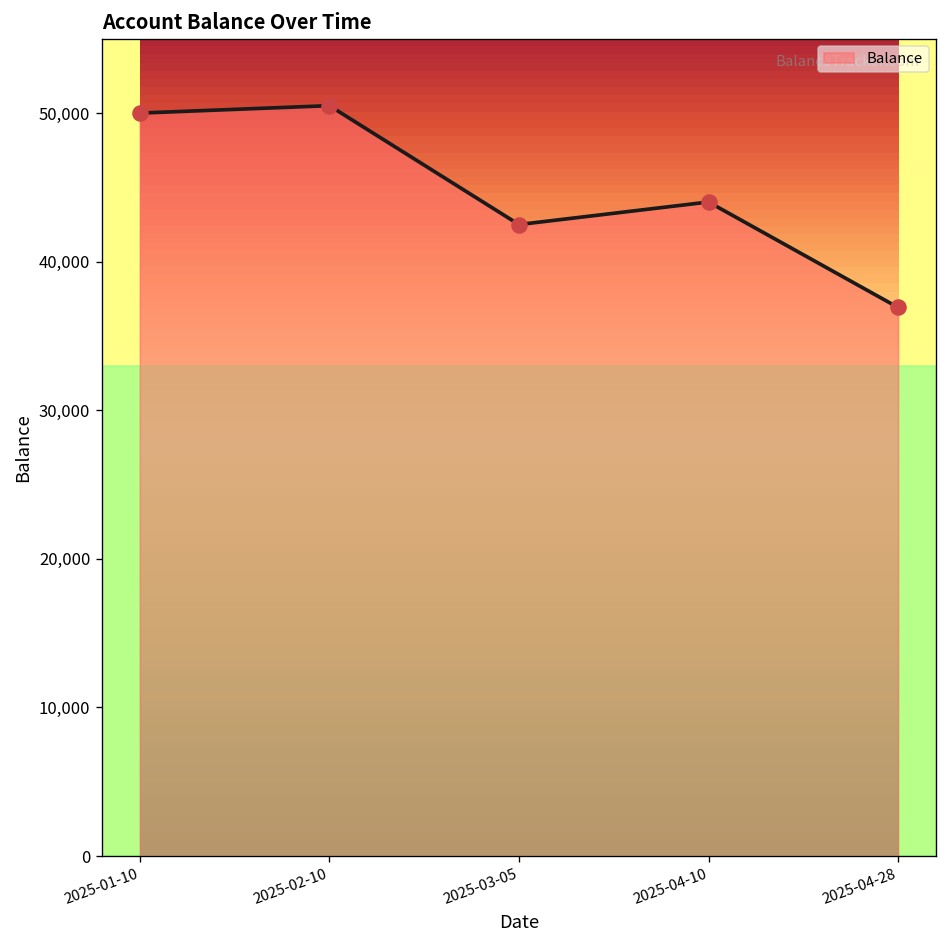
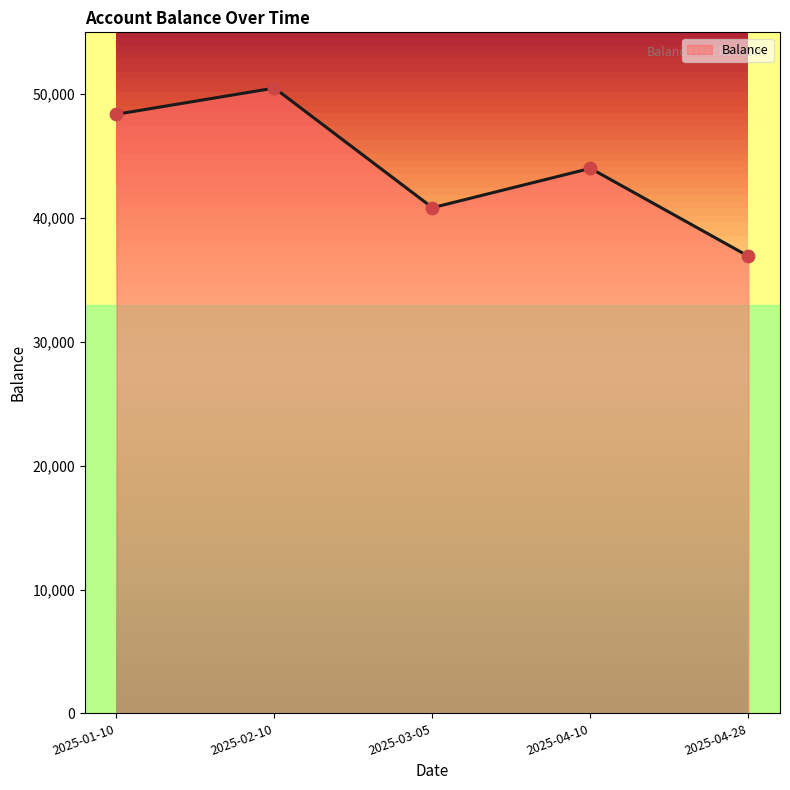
2025-01-10: 50,000 -> 48,400
2025-03-05: 42,500 -> 40,800
